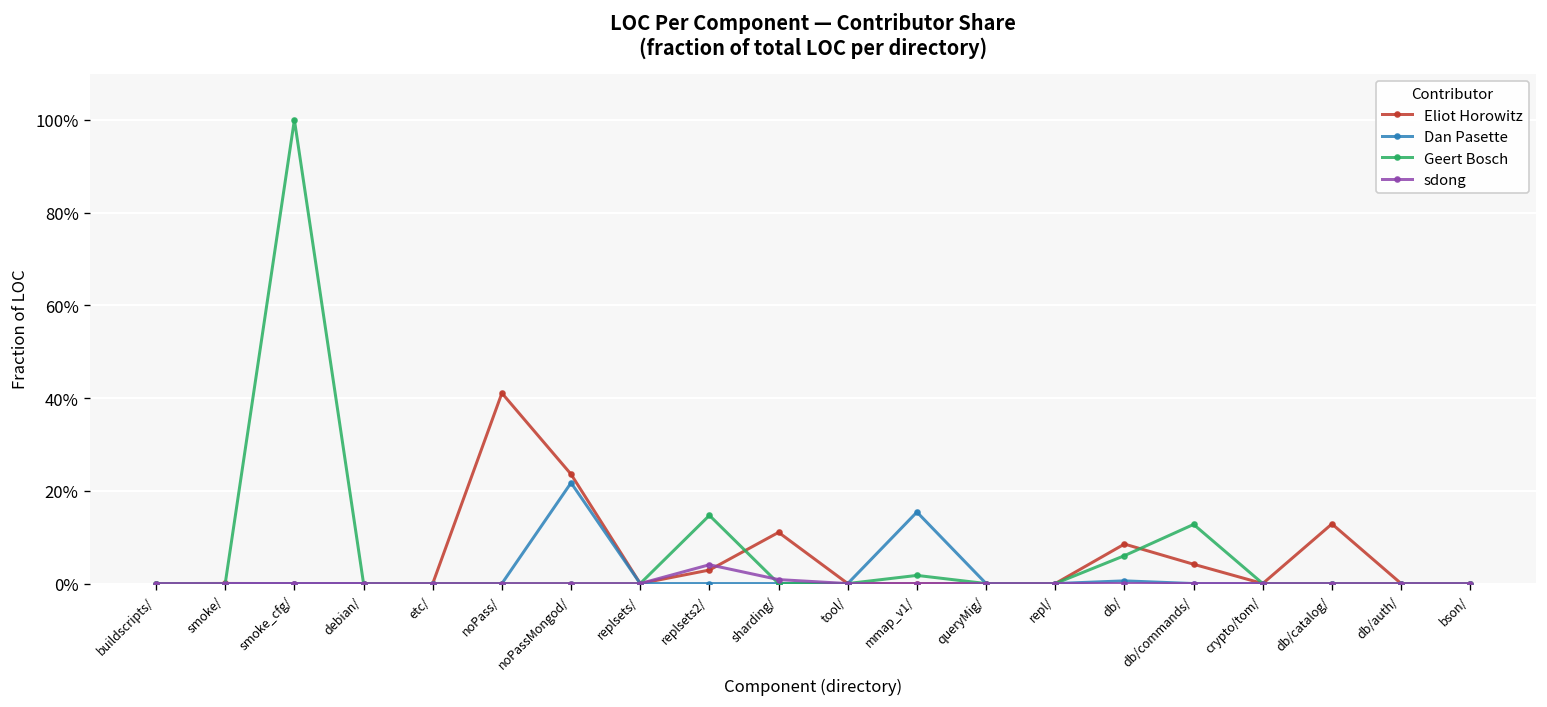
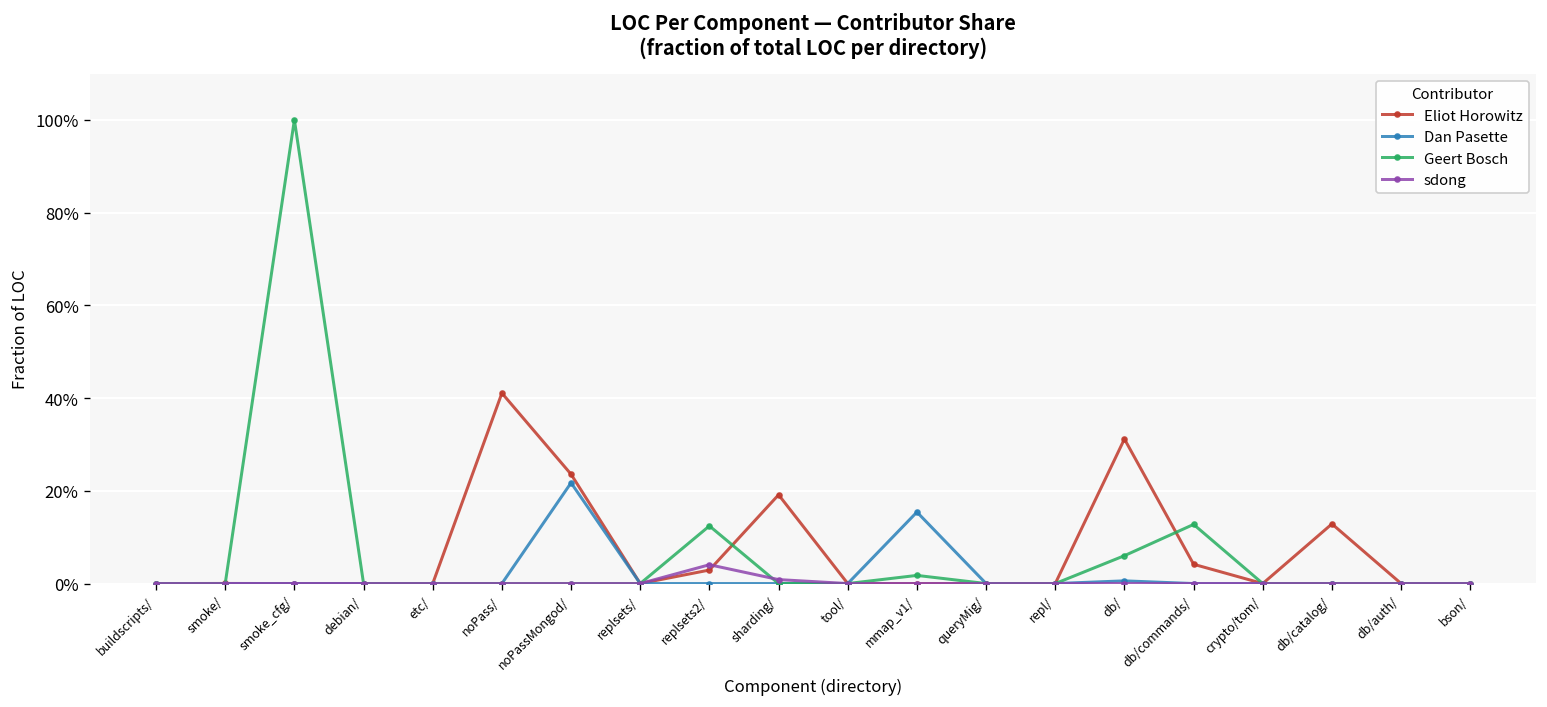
Geert Bosch, replsets2/: 15% -> 12%
Eliot Horowitz, sharding/: 11% -> 19%
Eliot Horowitz, db/: 9% -> 31%
